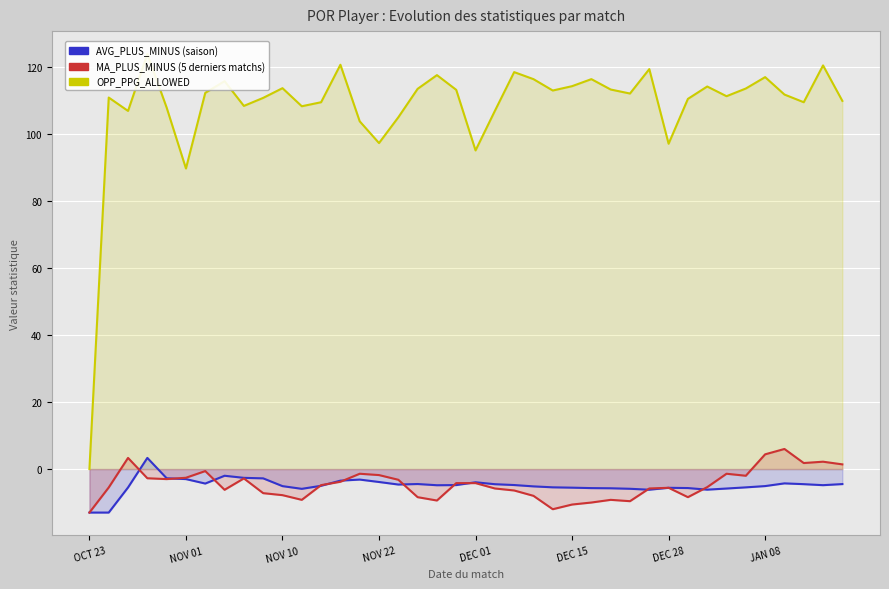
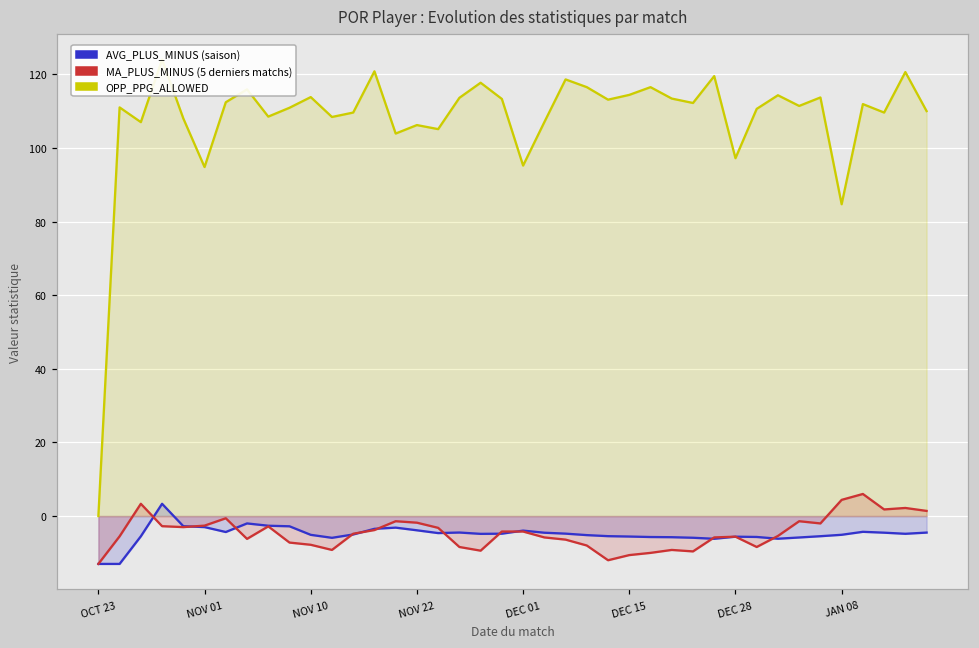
OPP_PPG_ALLOWED, NOV 01: 90 -> 95
OPP_PPG_ALLOWED, NOV 22: 97 -> 106
OPP_PPG_ALLOWED, JAN 08: 117 -> 85
